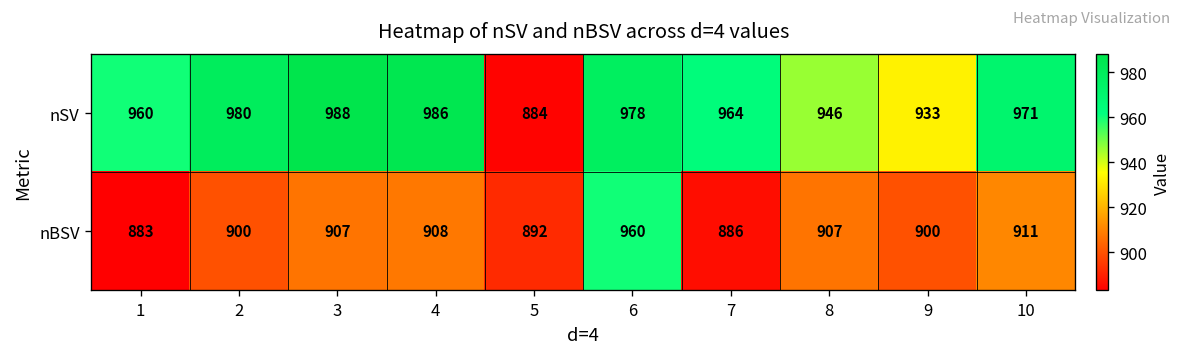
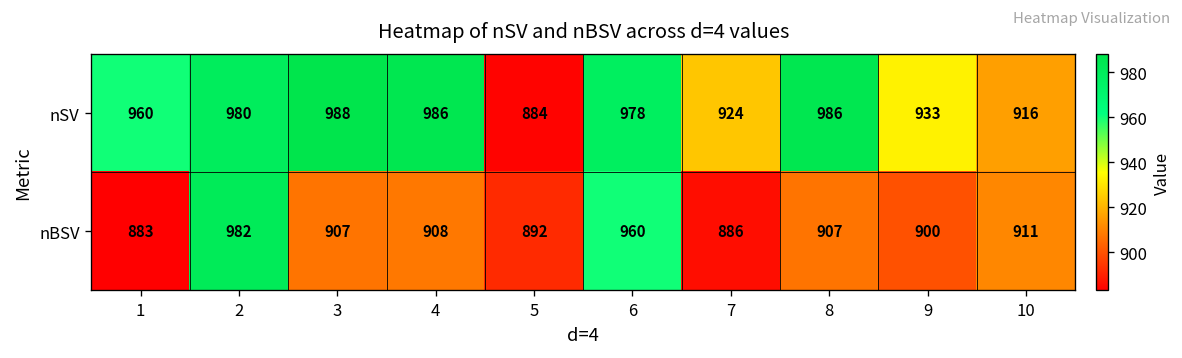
nSV, 7: 964 -> 924
nSV, 8: 946 -> 986
nSV, 10: 971 -> 916
nBSV, 2: 900 -> 982
